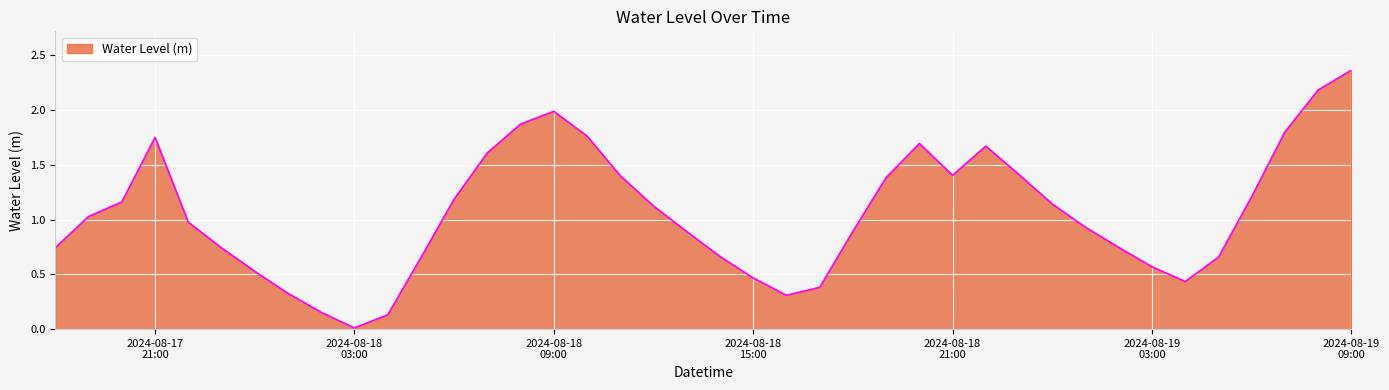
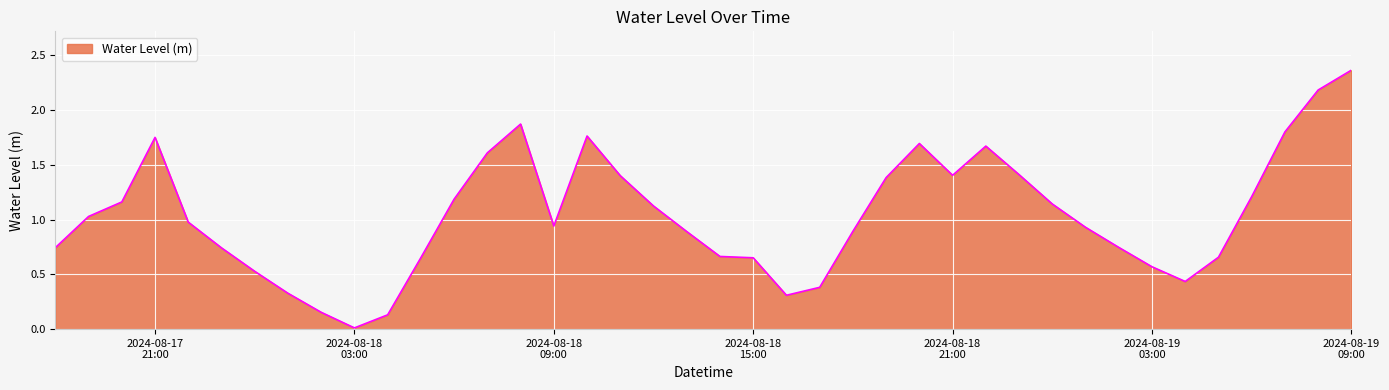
2024-08-18 09:00: 1.99 -> 0.94
2024-08-18 15:00: 0.47 -> 0.65
